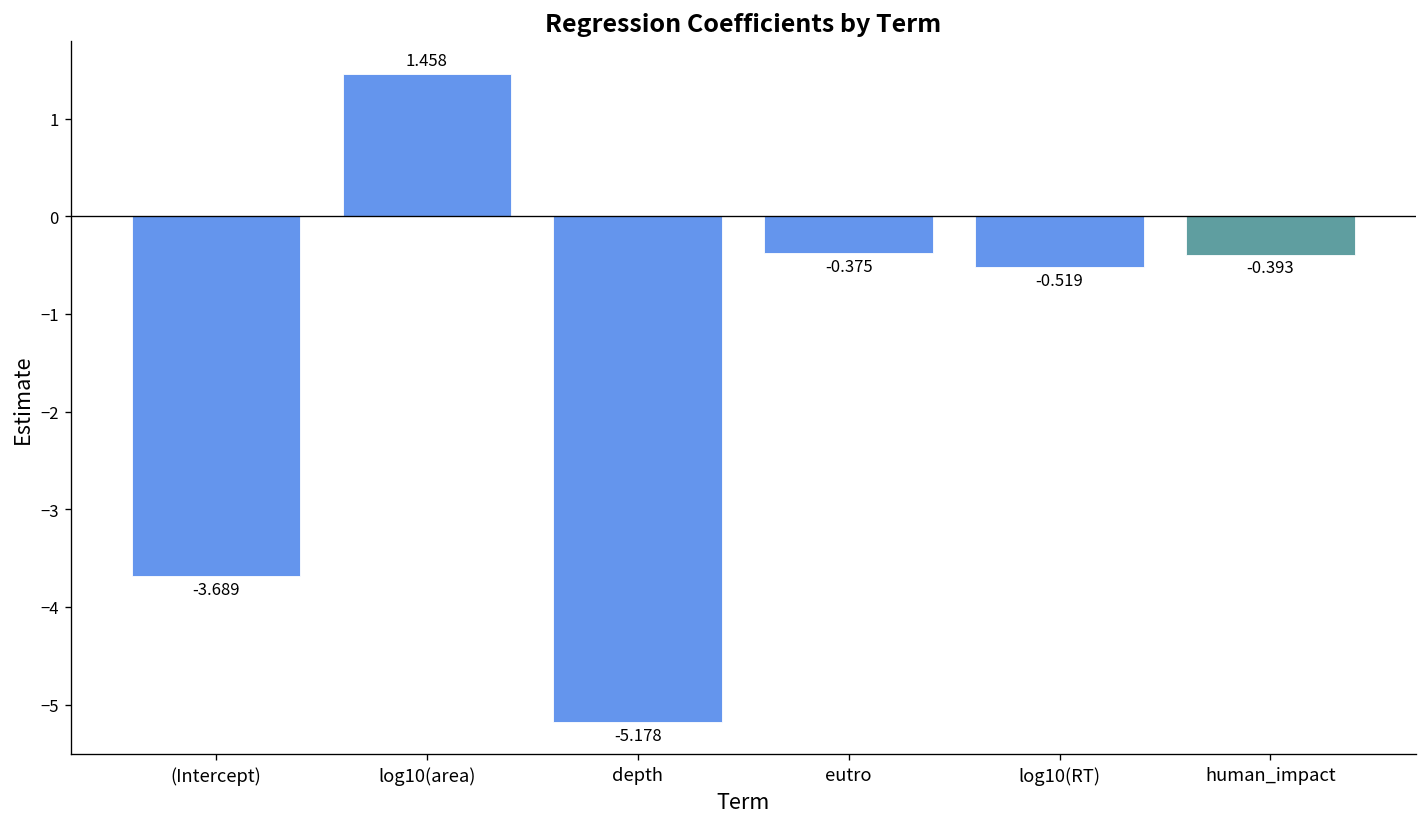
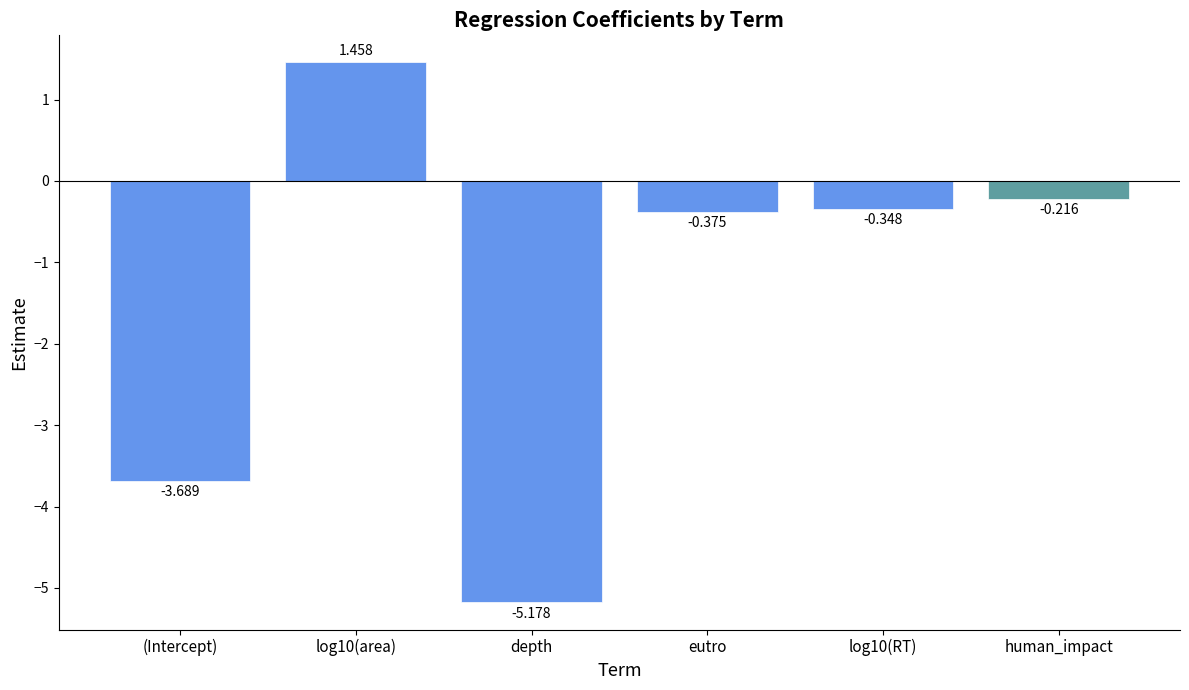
log10(RT): -0.519 -> -0.348
human_impact: -0.393 -> -0.216
